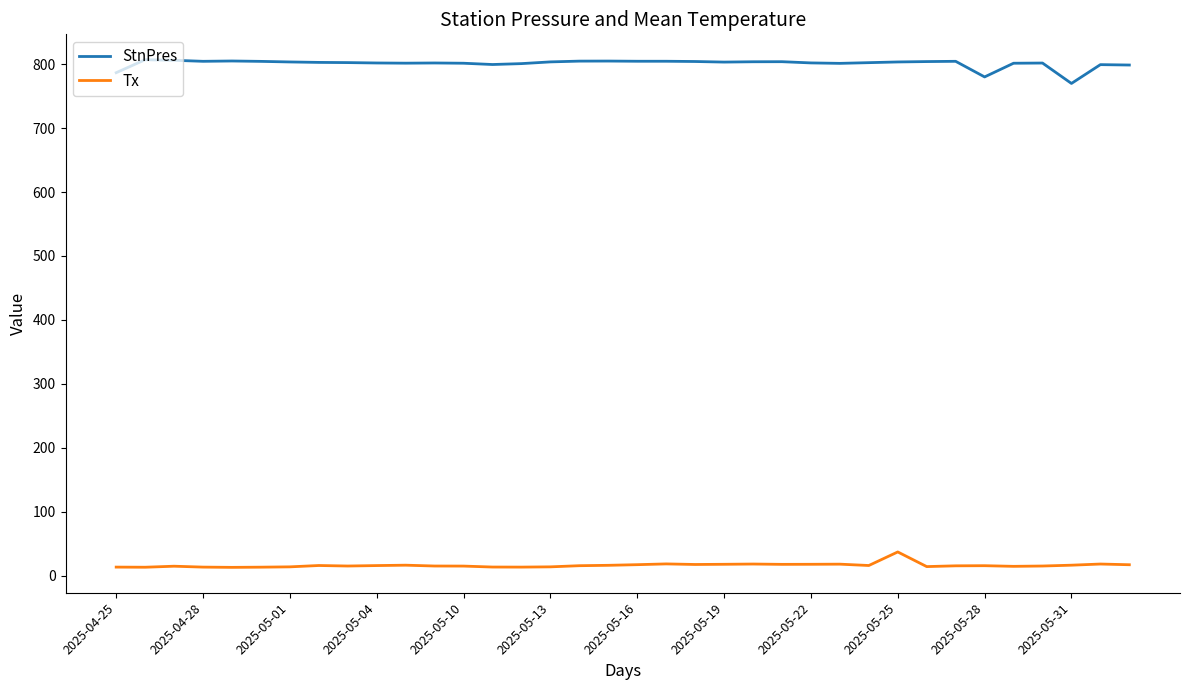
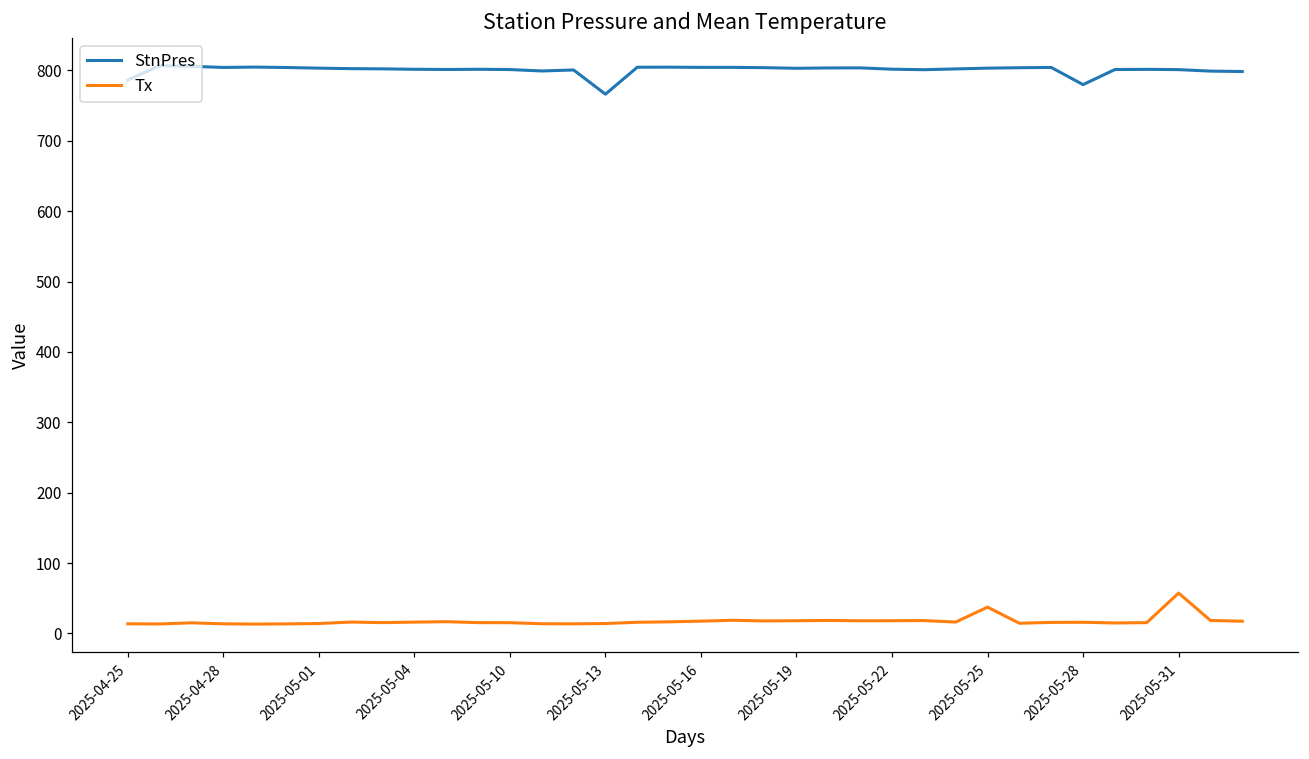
StnPres, 2025-05-13: 800 -> 770
StnPres, 2025-05-31: 770 -> 800
Tx, 2025-05-31: 20 -> 60
